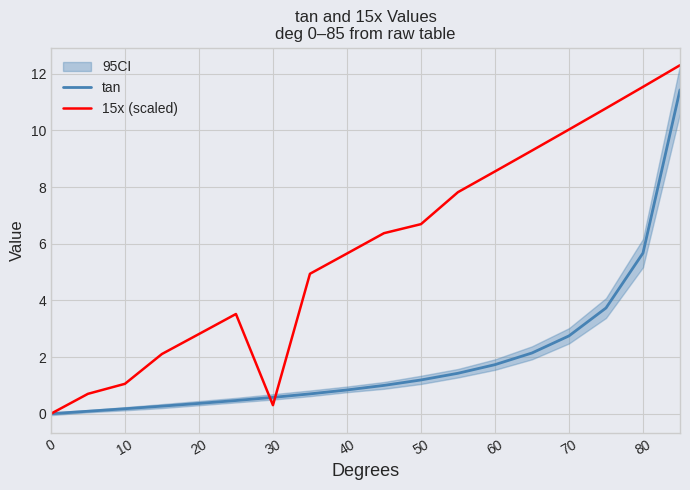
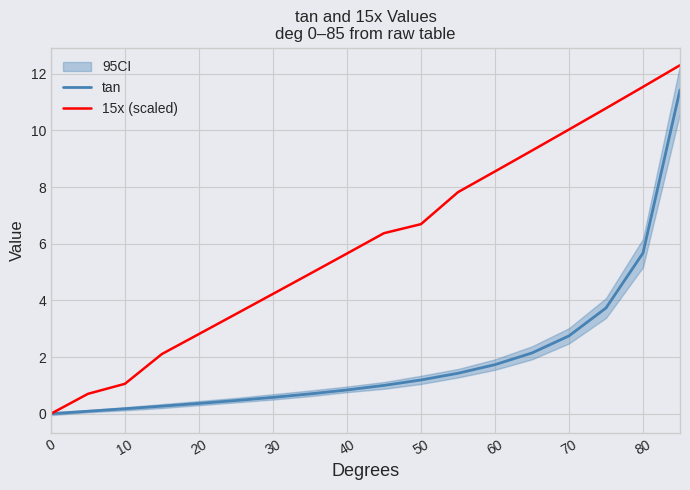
15x (scaled), 30: 0.3 -> 4.2
